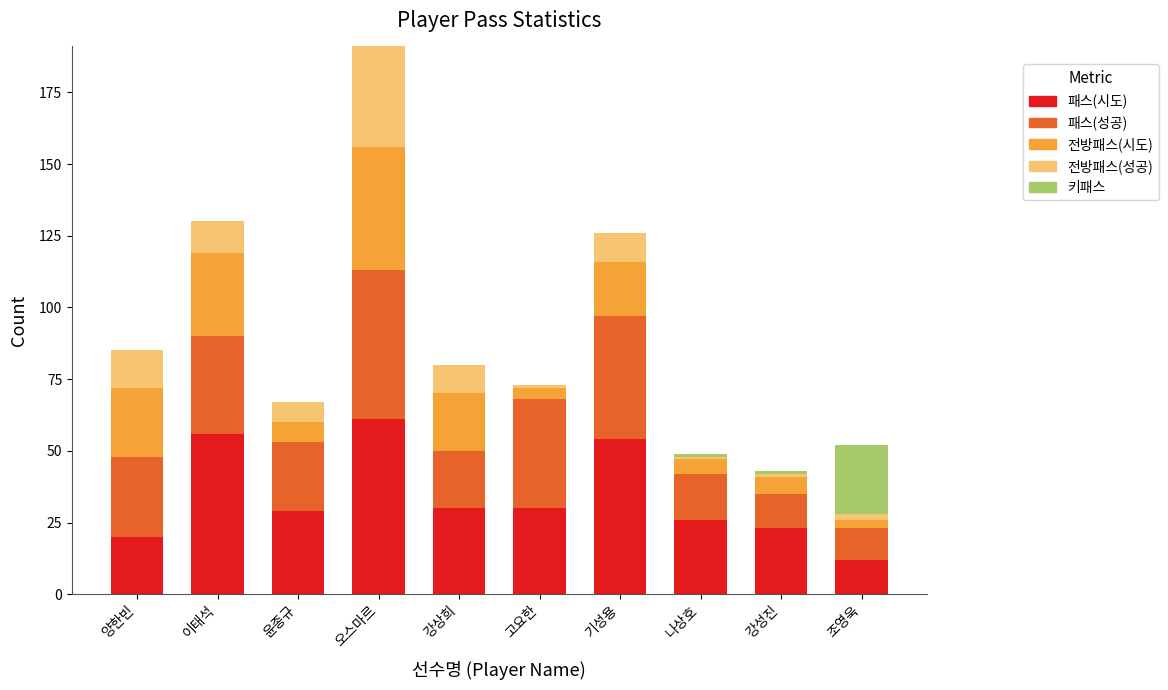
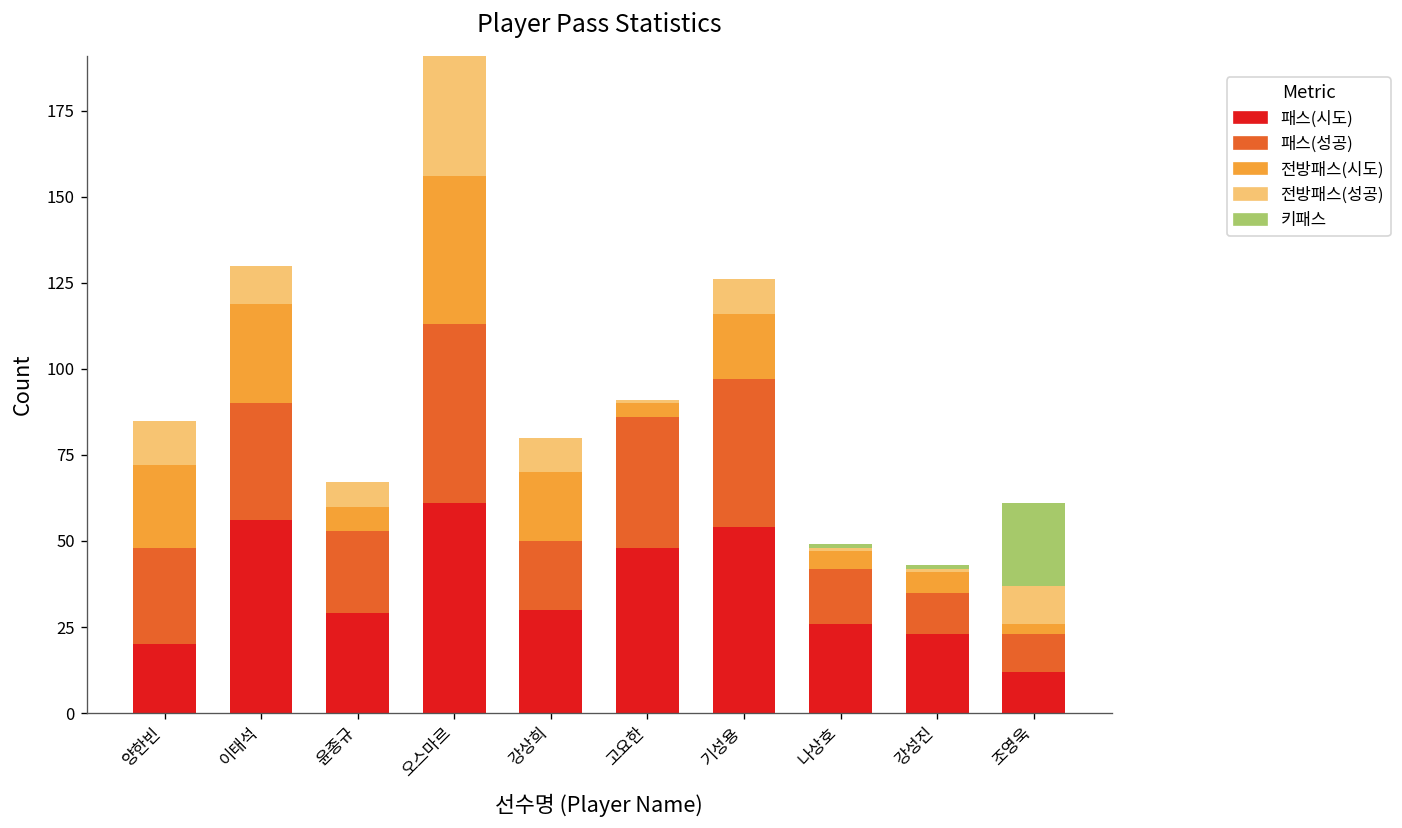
패스(시도), 고요한: 30 -> 48
전방패스(성공), 조영욱: 2 -> 11
